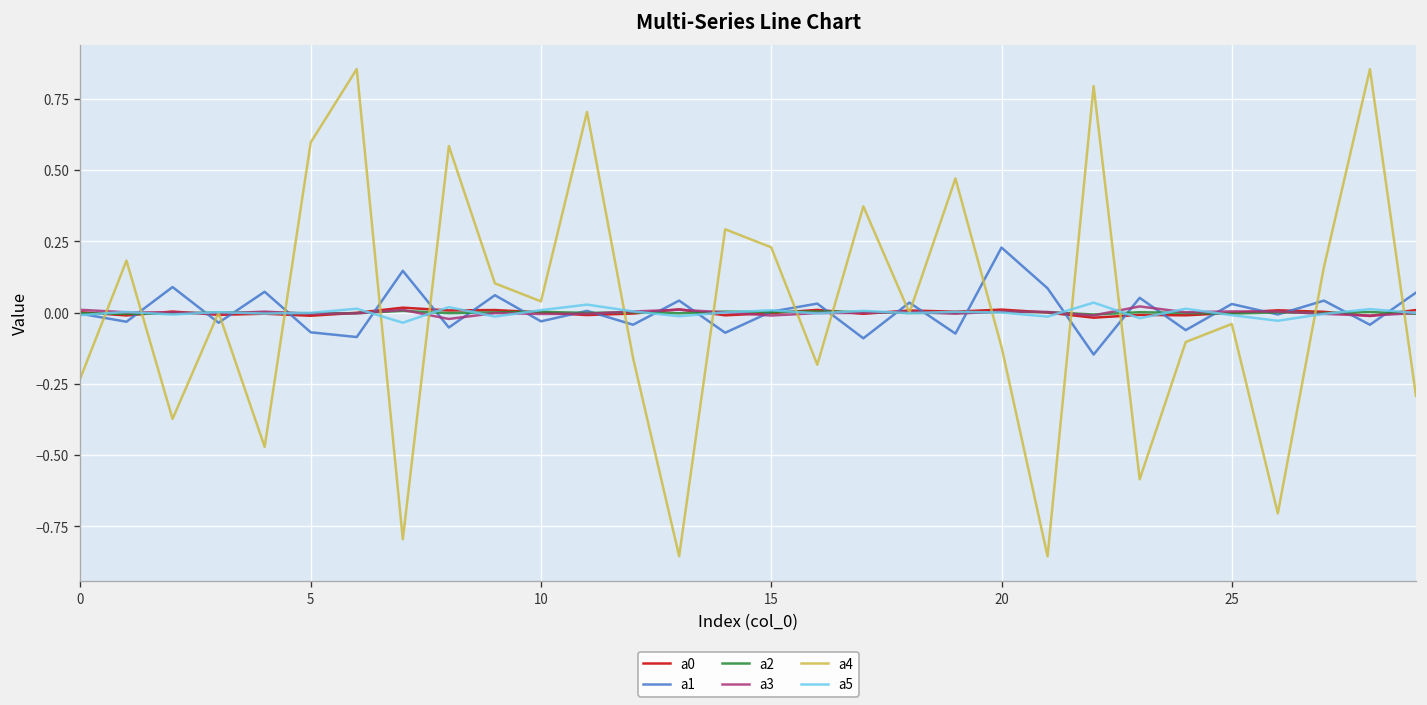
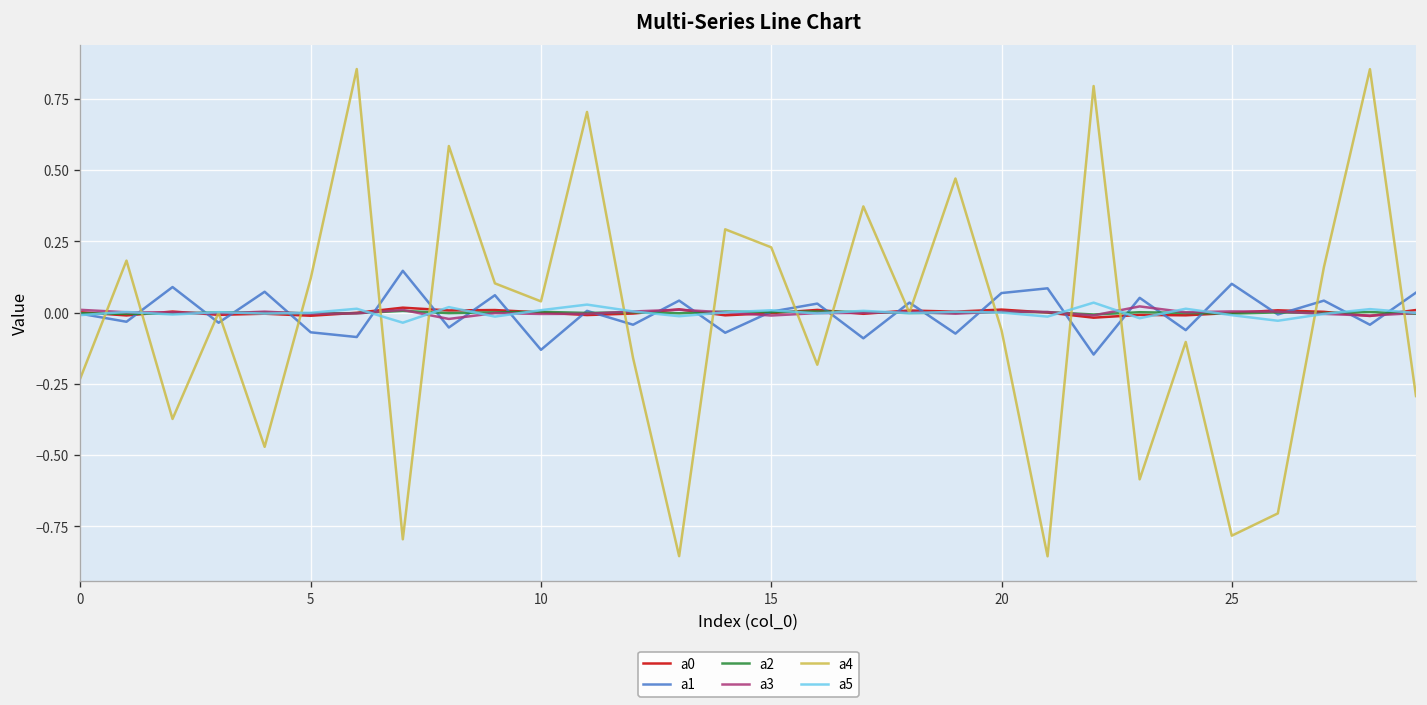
a4, 5: 0.60 -> 0.12
a1, 10: -0.03 -> -0.13
a1, 20: 0.23 -> 0.07
a4, 20: -0.12 -> -0.06
a1, 25: 0.03 -> 0.10
a4, 25: -0.04 -> -0.78
